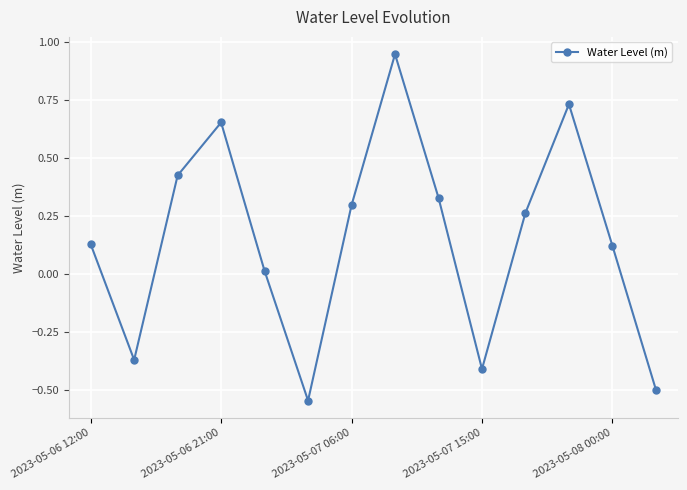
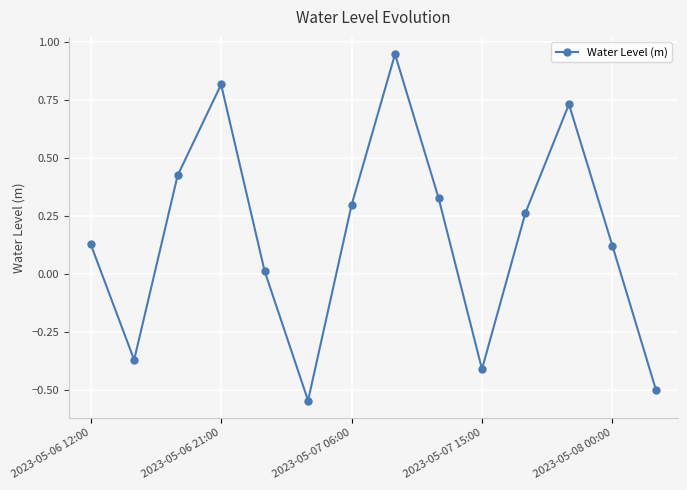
2023-05-06 21:00: 0.65 -> 0.81
